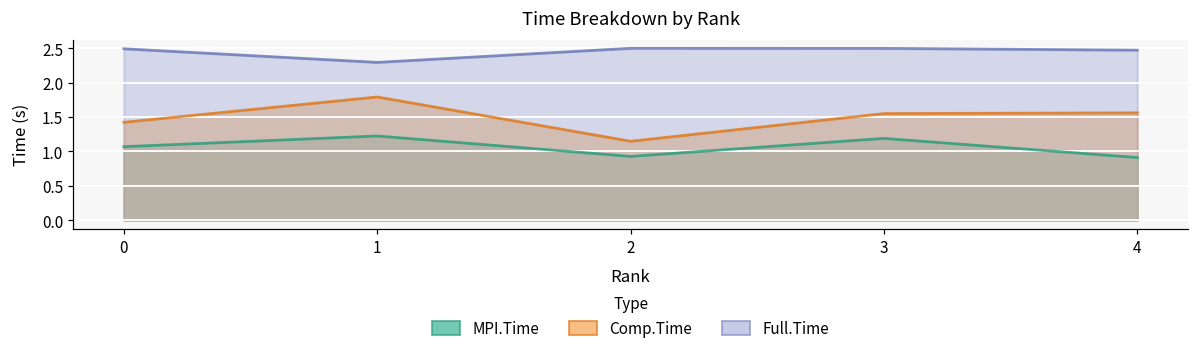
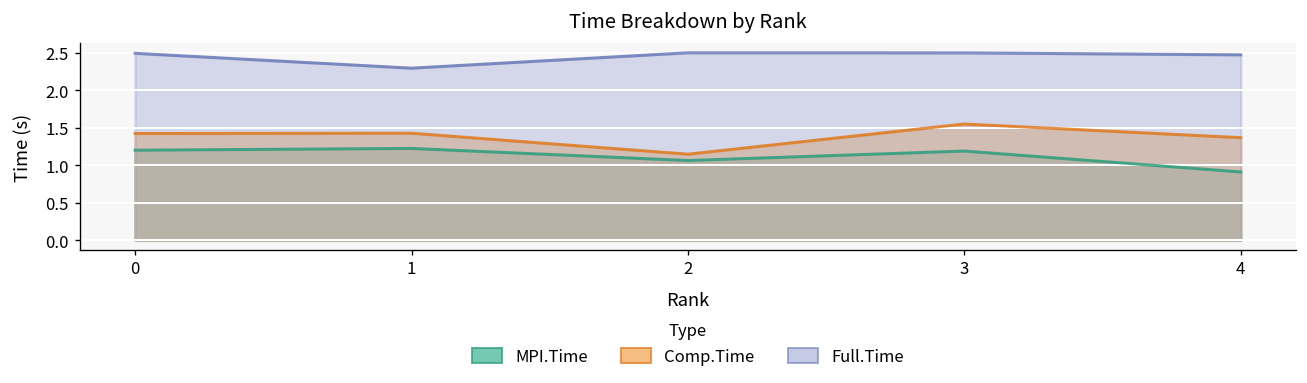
MPI.Time, 0: 1.1 -> 1.2
Comp.Time, 1: 1.8 -> 1.4
MPI.Time, 2: 0.9 -> 1.1
Comp.Time, 4: 1.6 -> 1.4
